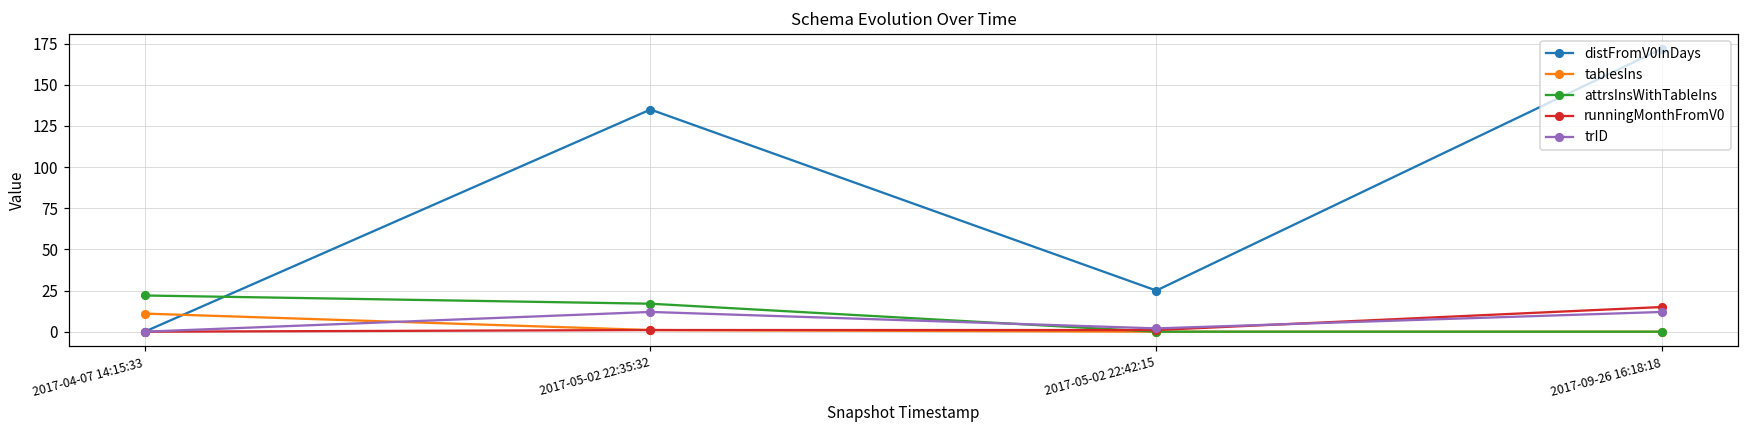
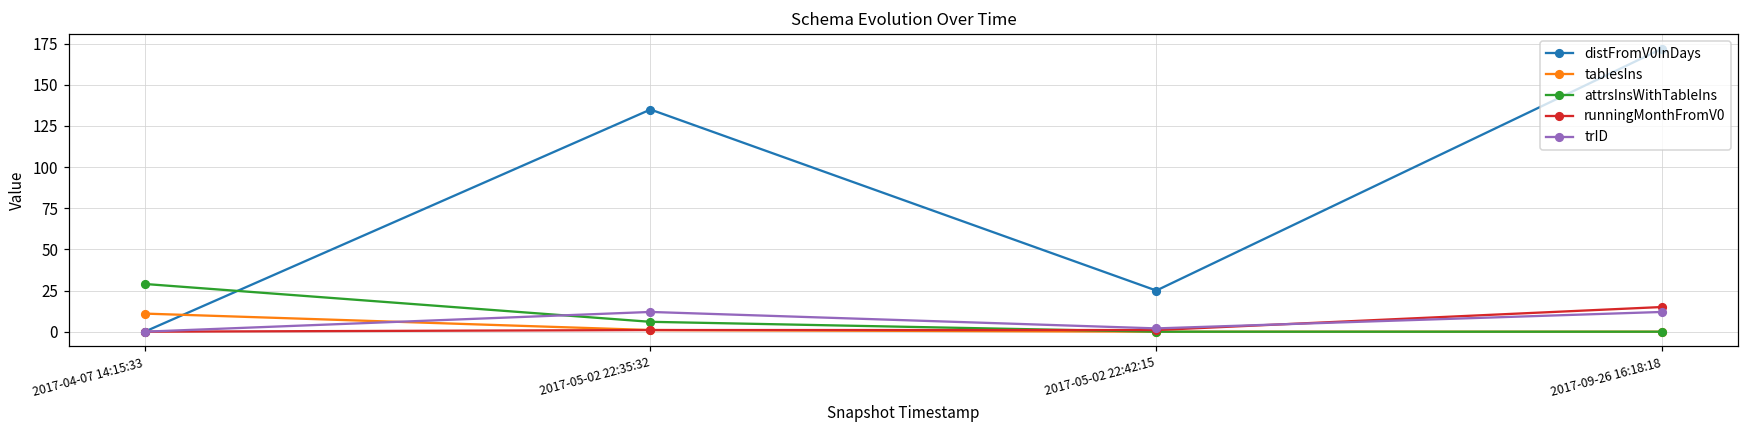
attrsInsWithTableIns, 2017-04-07 14:15:33: 22 -> 29
attrsInsWithTableIns, 2017-05-02 22:35:32: 17 -> 6
